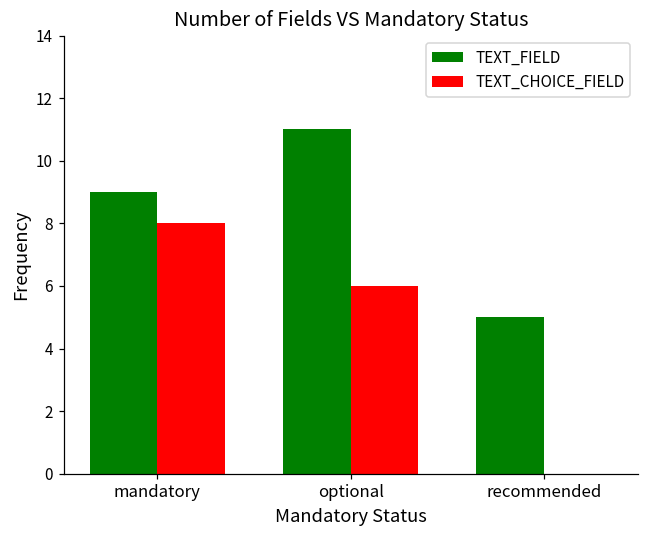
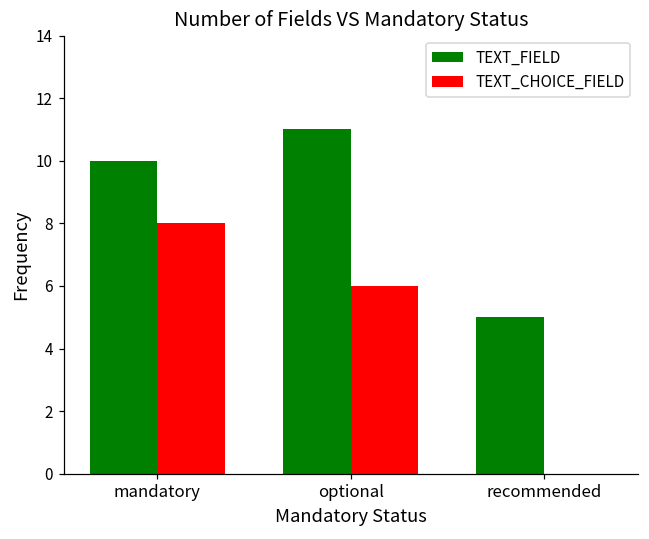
TEXT_FIELD, mandatory: 9 -> 10
